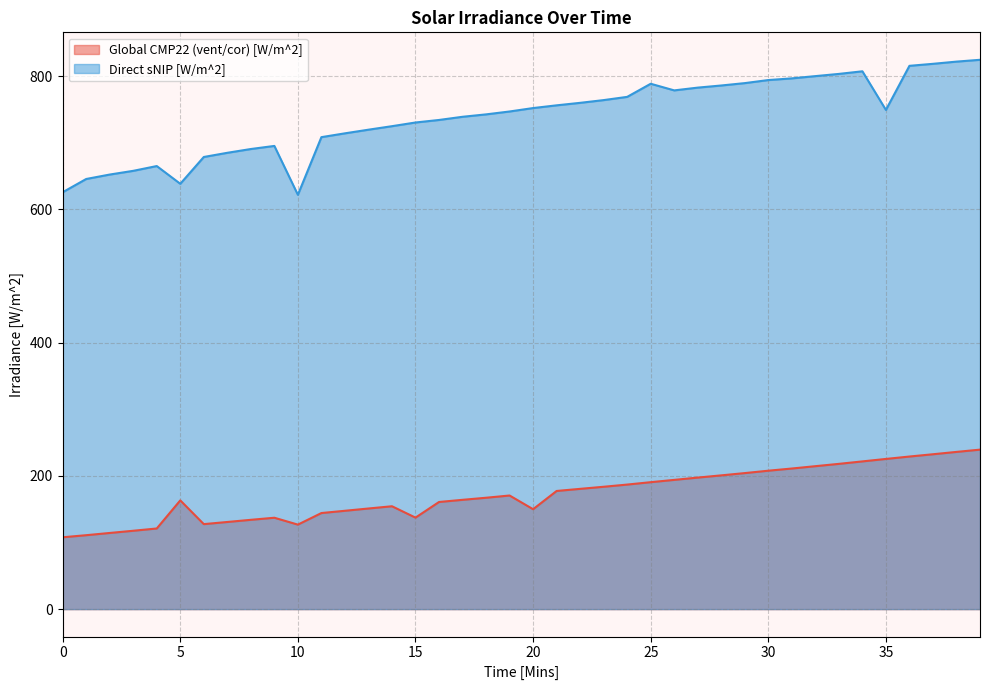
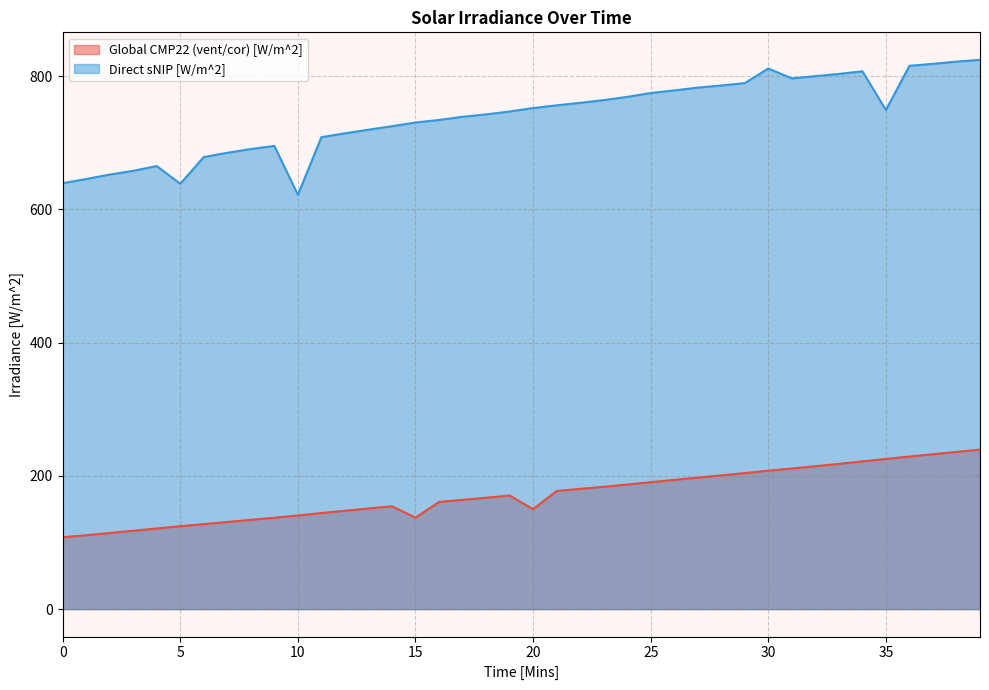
Direct sNIP [W/m^2], 0: 630 -> 640
Global CMP22 (vent/cor) [W/m^2], 5: 160 -> 120
Global CMP22 (vent/cor) [W/m^2], 10: 130 -> 140
Direct sNIP [W/m^2], 25: 790 -> 770
Direct sNIP [W/m^2], 30: 790 -> 810
